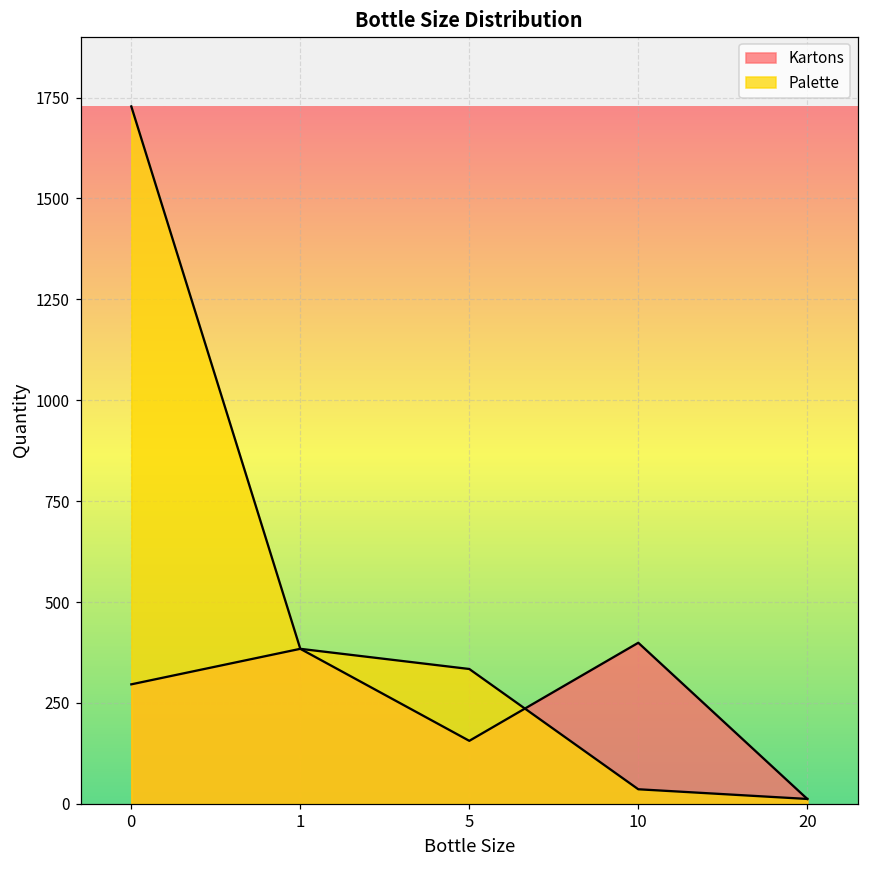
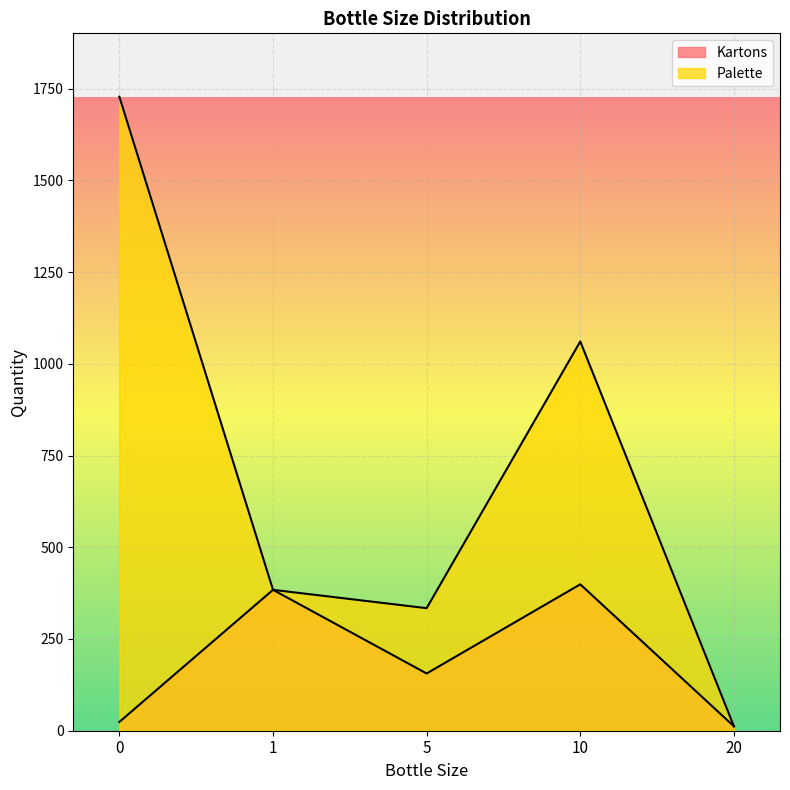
Kartons, 0: 300 -> 20
Palette, 10: 40 -> 1060
